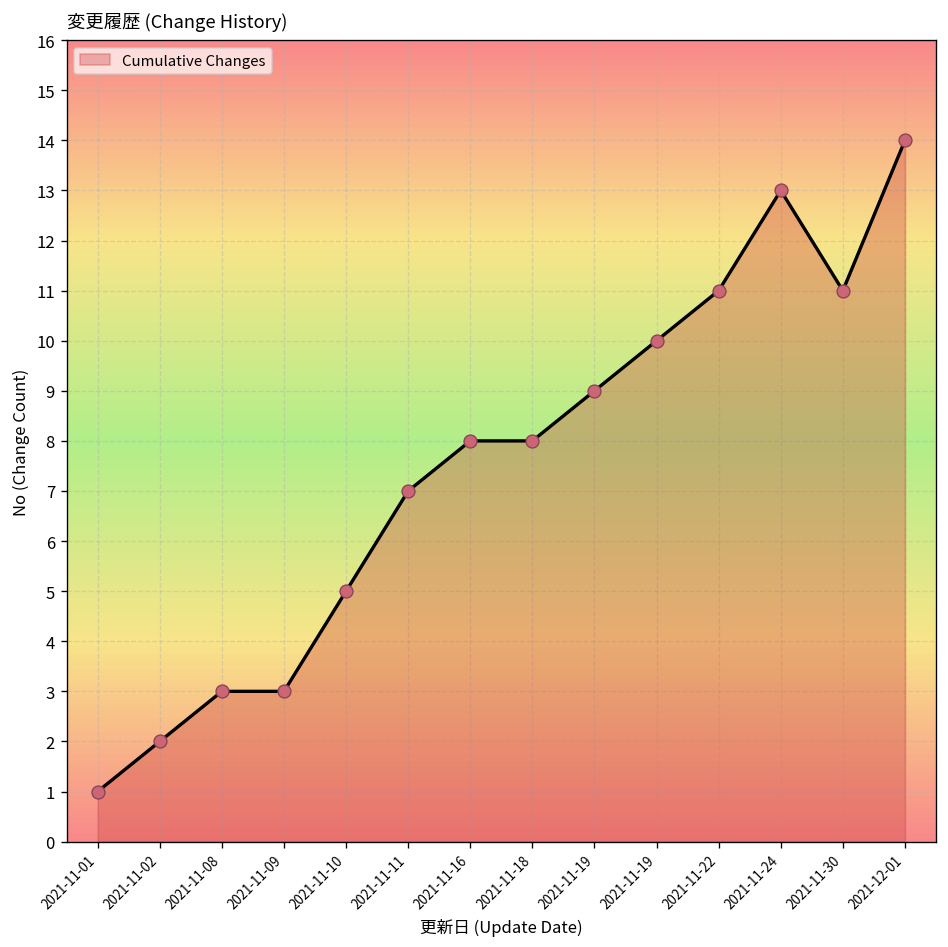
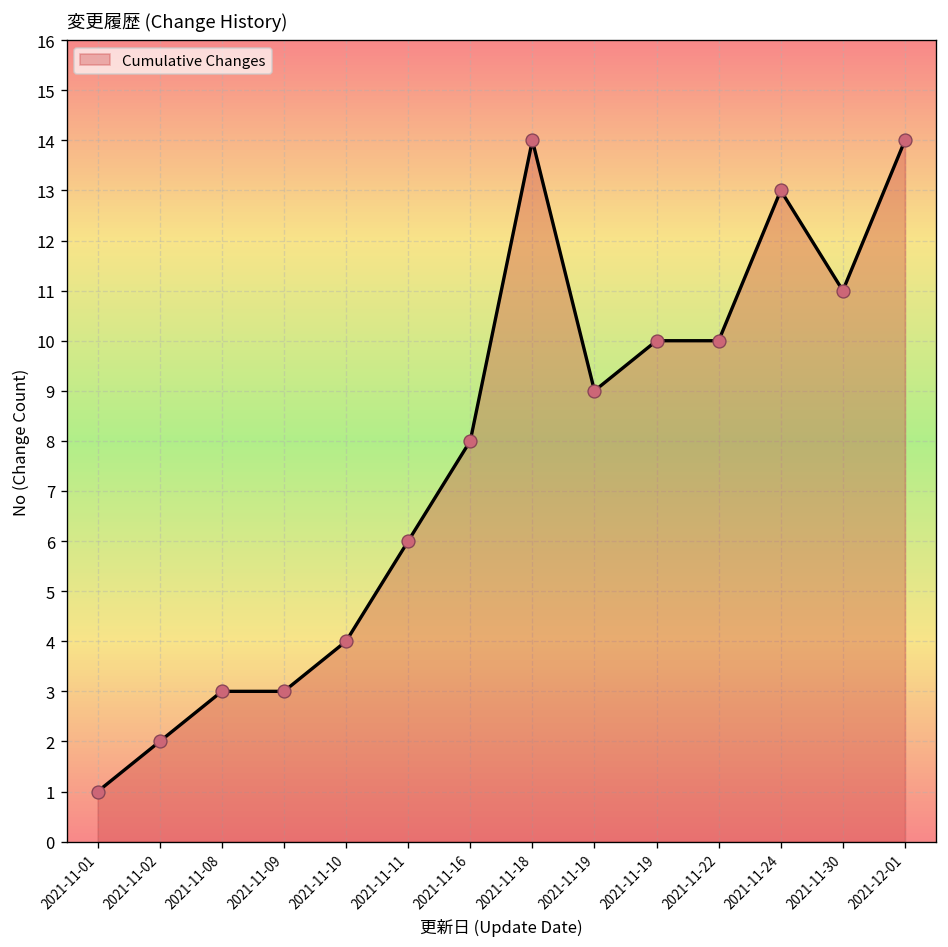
2021-11-10: 5 -> 4
2021-11-11: 7 -> 6
2021-11-18: 8 -> 14
2021-11-22: 11 -> 10
